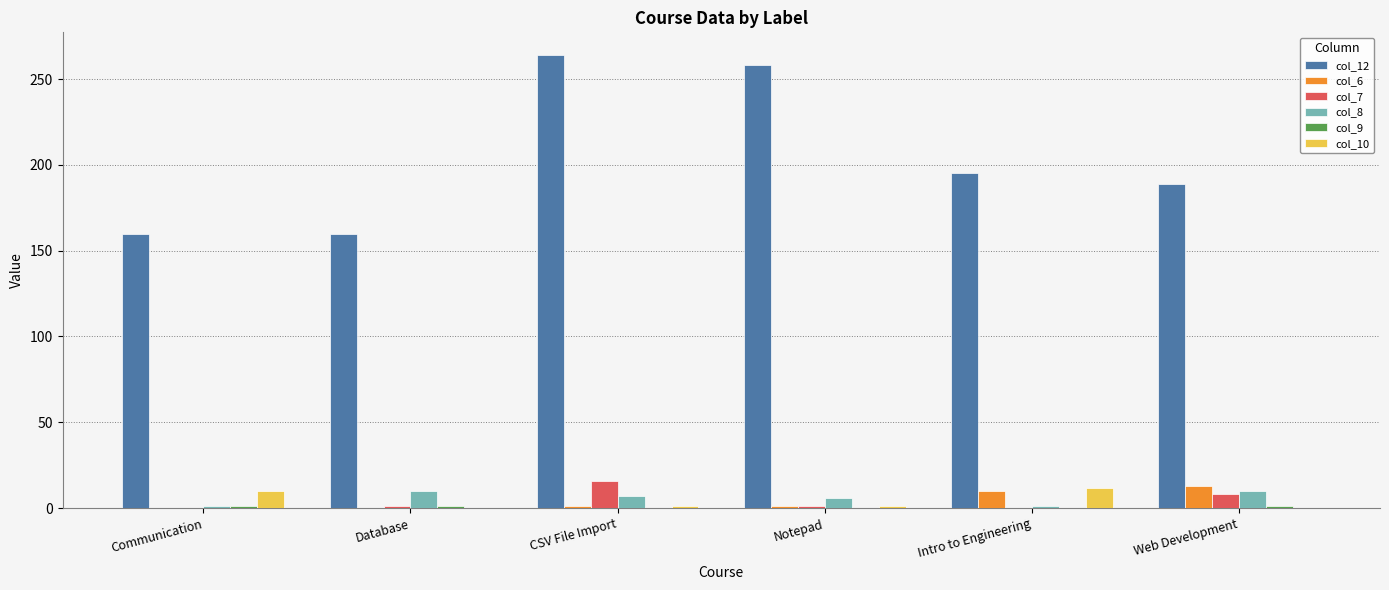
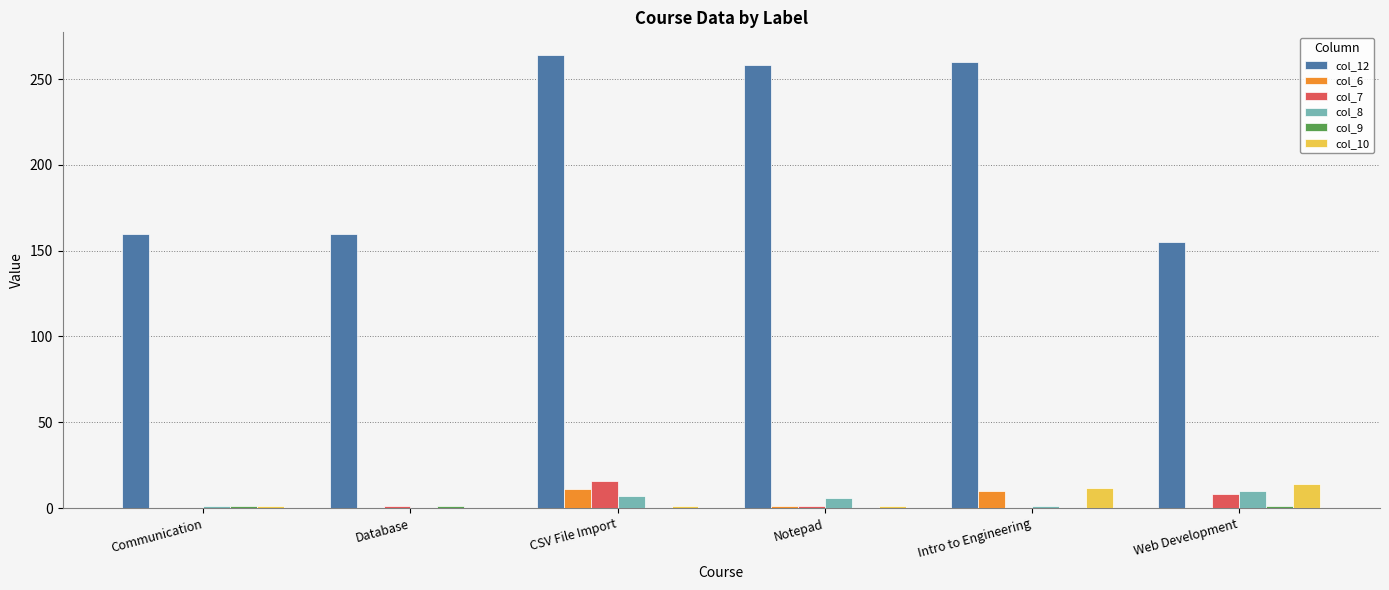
col_10, Communication: 10 -> 1
col_8, Database: 10 -> 0
col_6, CSV File Import: 1 -> 11
col_12, Intro to Engineering: 195 -> 260
col_12, Web Development: 189 -> 155
col_6, Web Development: 13 -> 0
col_10, Web Development: 0 -> 14
